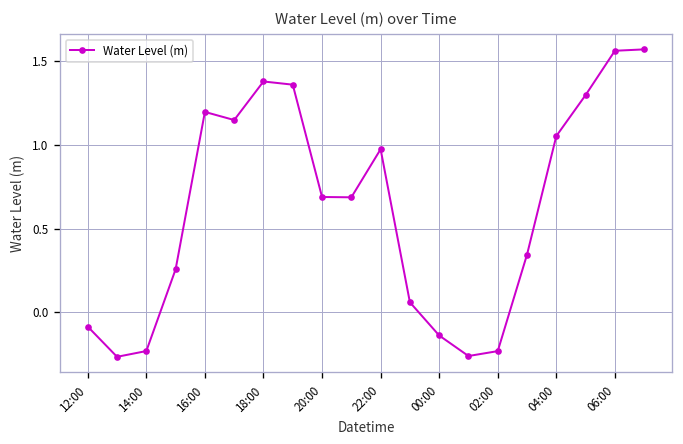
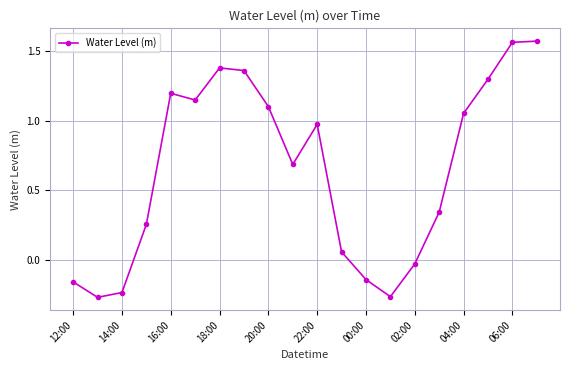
12:00: -0.09 -> -0.16
20:00: 0.69 -> 1.10
02:00: -0.23 -> -0.03
